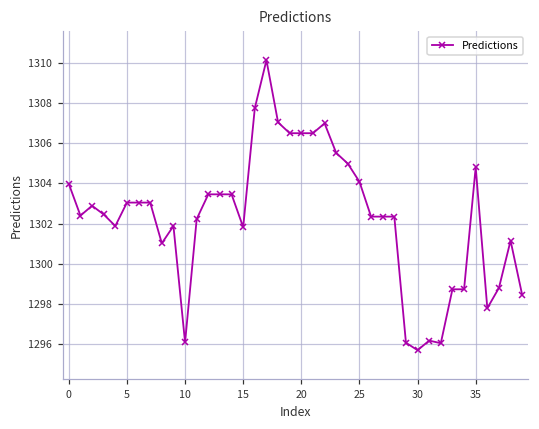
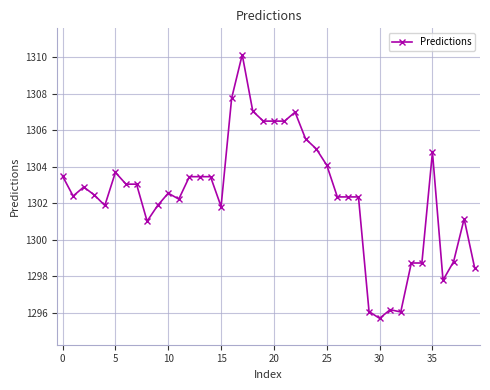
0: 1304.0 -> 1303.5
5: 1303.0 -> 1303.7
10: 1296.1 -> 1302.6
